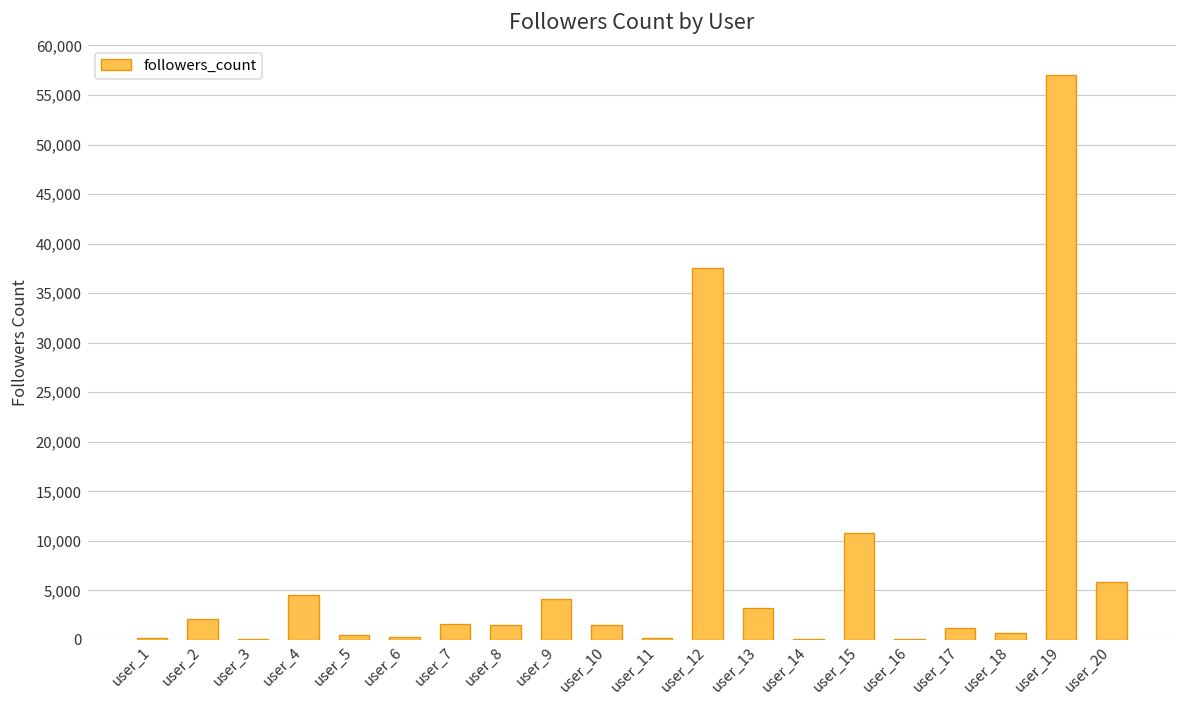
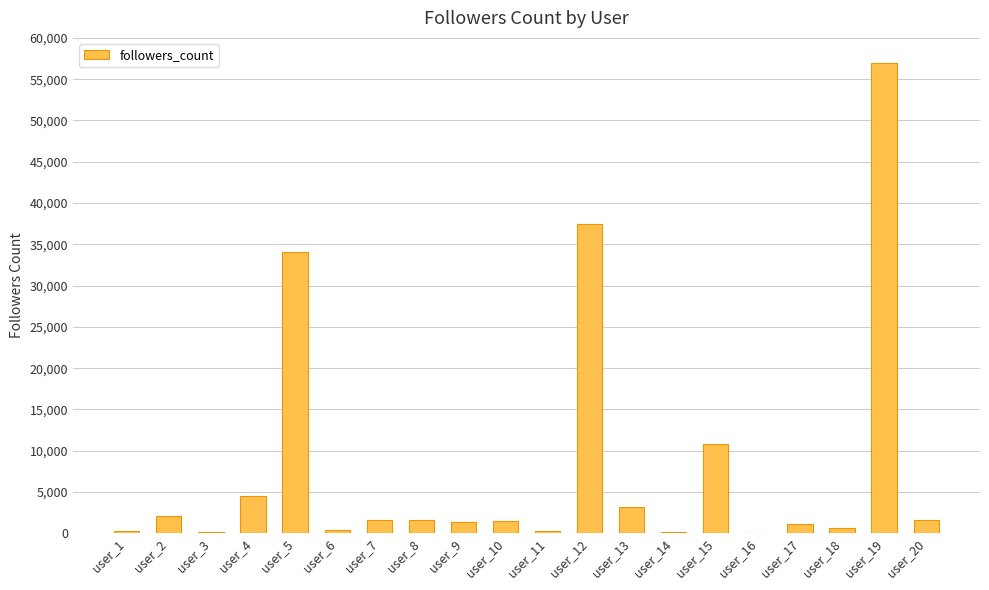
user_5: 1,000 -> 34,000
user_9: 4,000 -> 1,000
user_20: 6,000 -> 2,000
